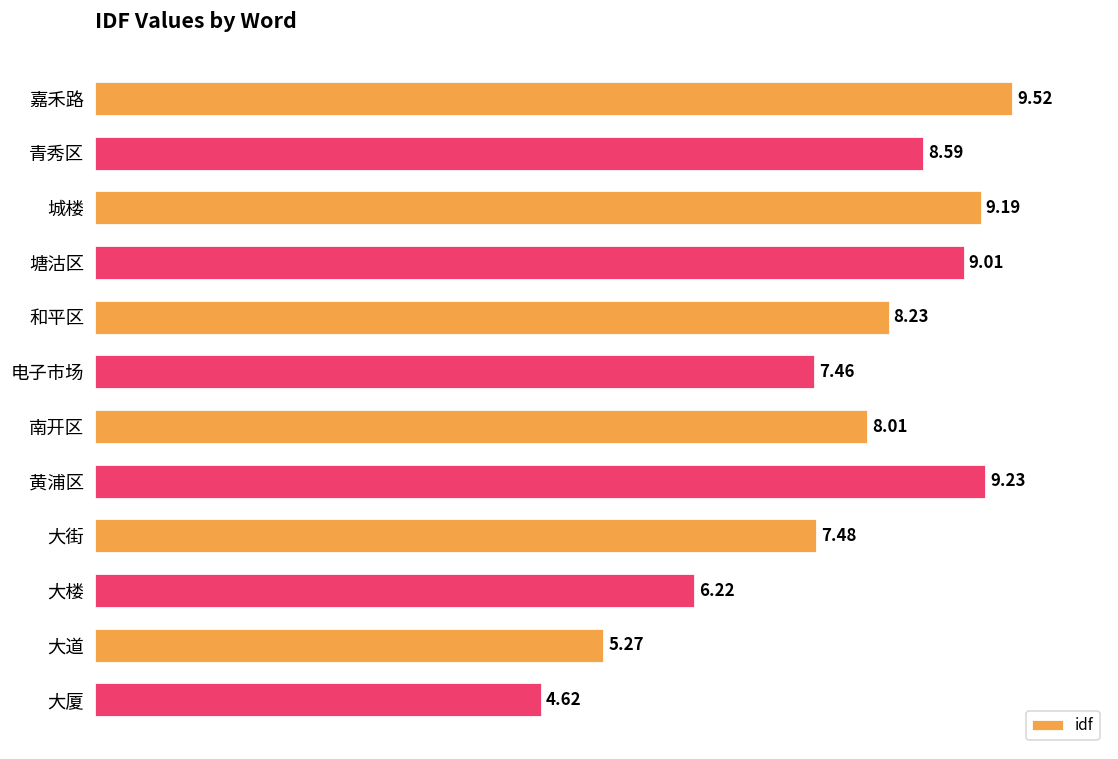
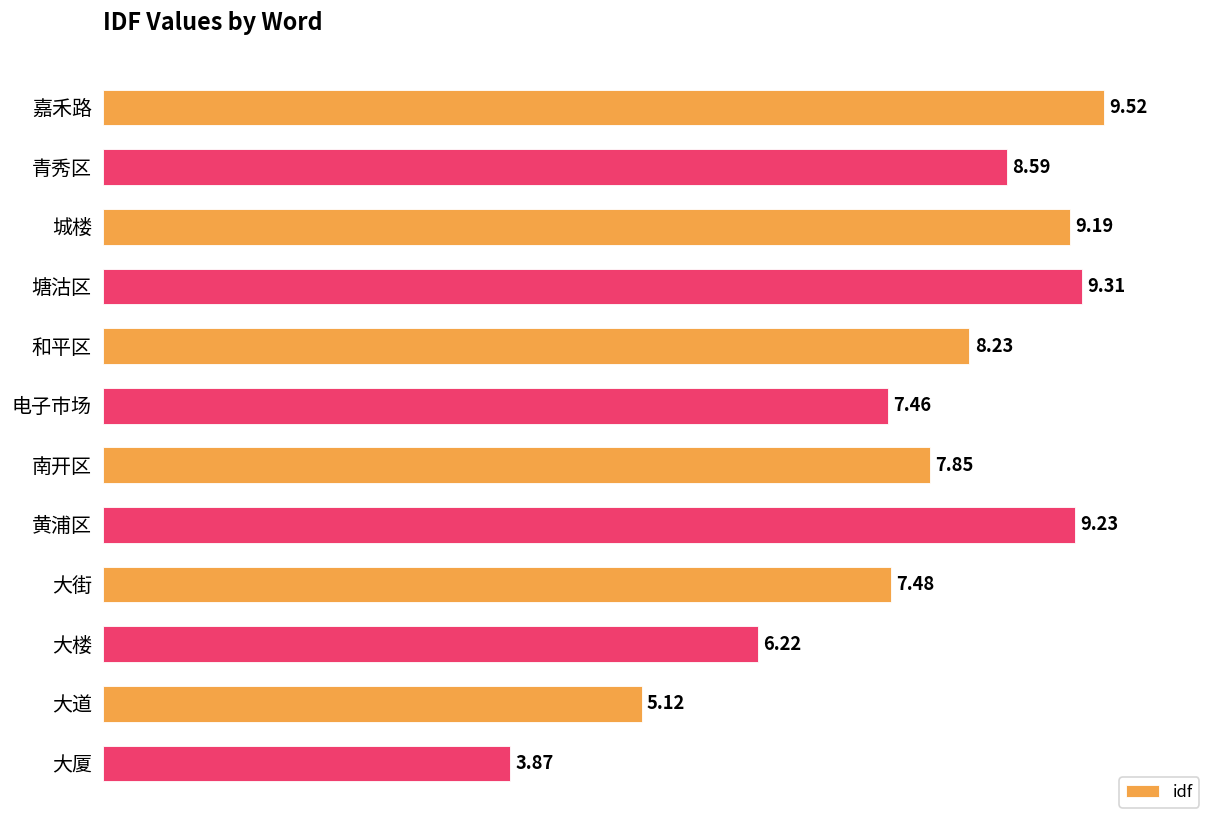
塘沽区: 9.01 -> 9.31
南开区: 8.01 -> 7.85
大道: 5.27 -> 5.12
大厦: 4.62 -> 3.87
